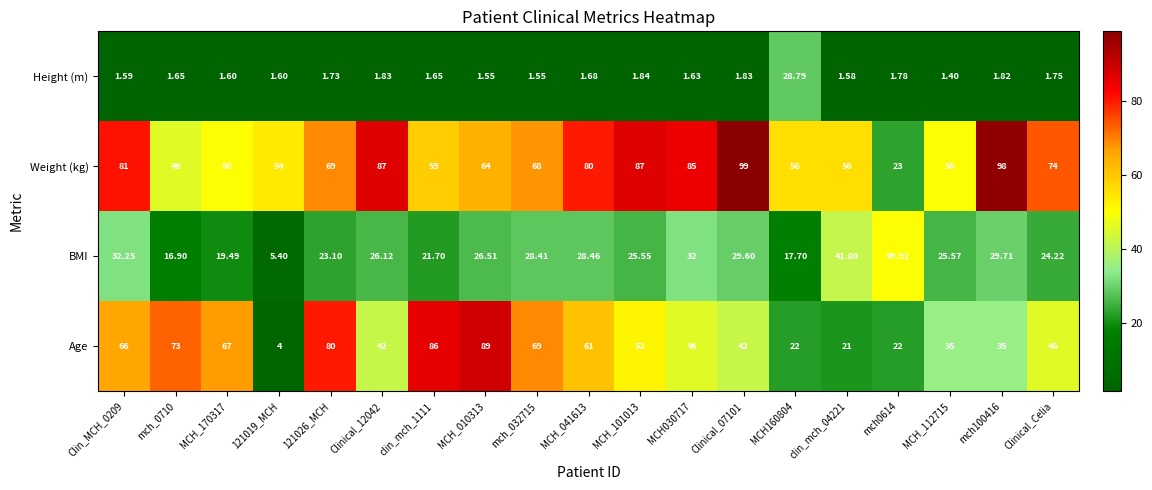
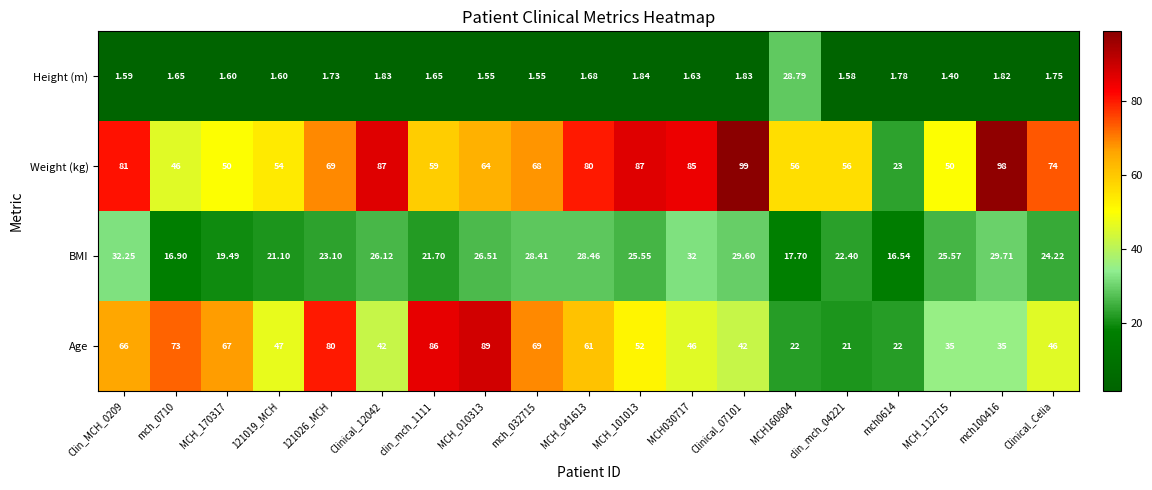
BMI, 121019_MCH: 5.40 -> 21.10
BMI, clin_mch_04221: 41.80 -> 22.40
BMI, mch0614: 49.92 -> 16.54
Age, 121019_MCH: 4 -> 47
